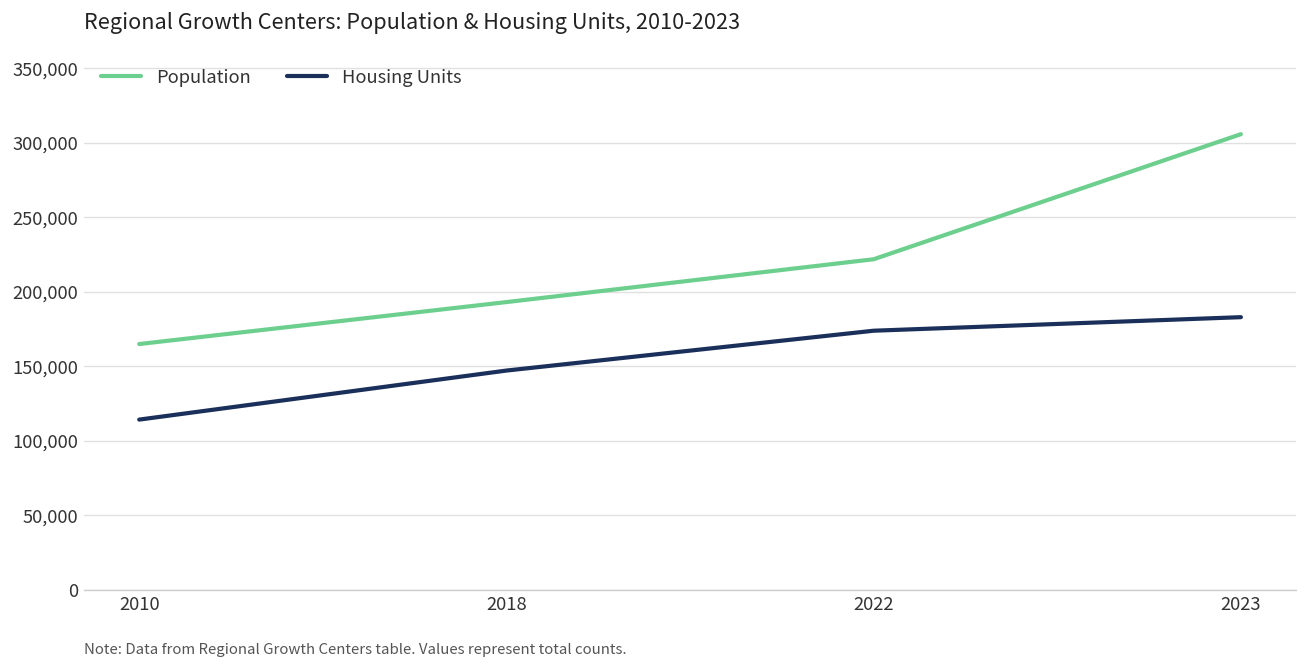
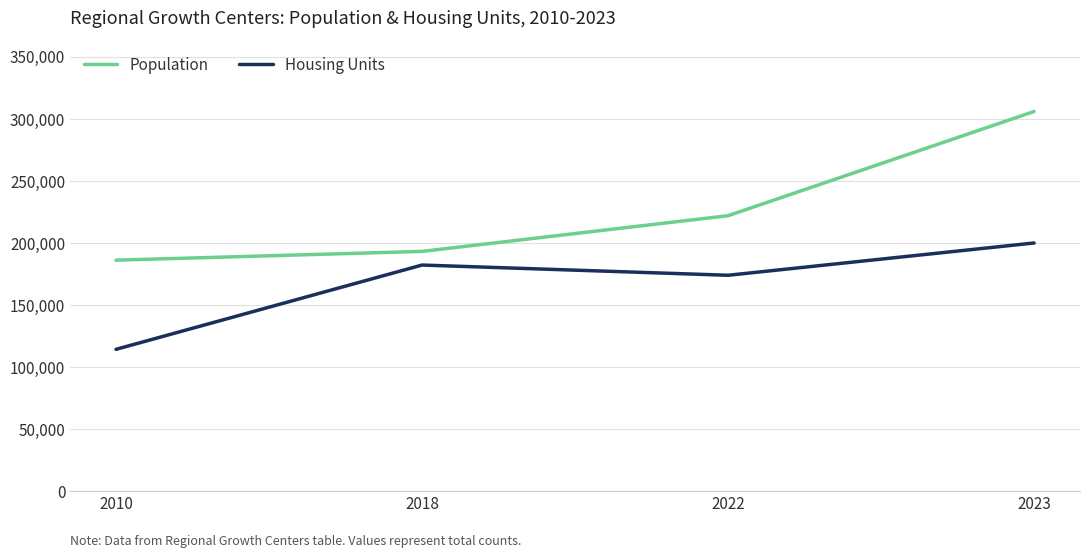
Population, 2010: 165,000 -> 186,000
Housing Units, 2018: 147,000 -> 182,000
Housing Units, 2023: 183,000 -> 200,000
